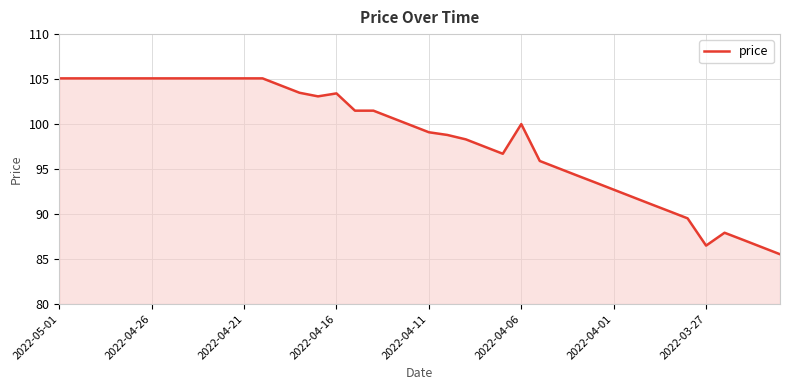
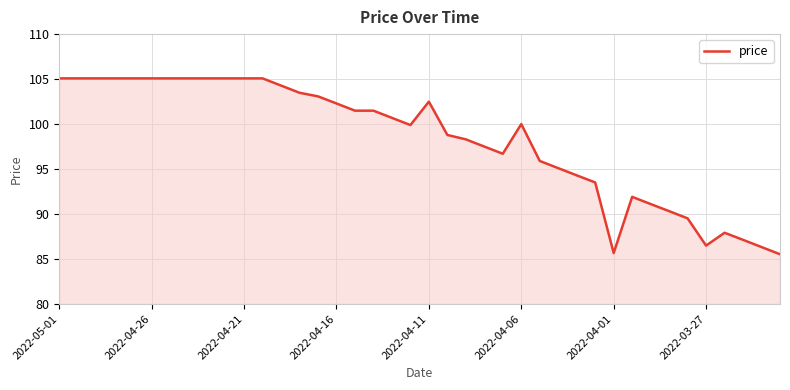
2022-04-16: 103 -> 102
2022-04-11: 99 -> 102
2022-04-01: 93 -> 86
